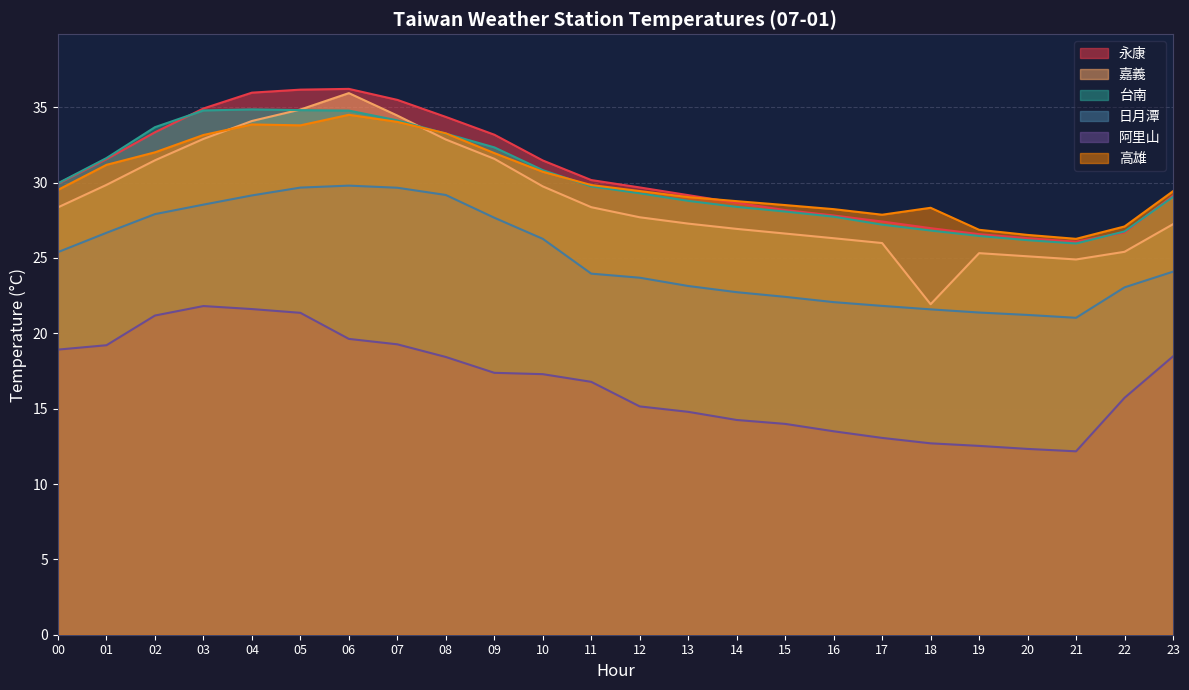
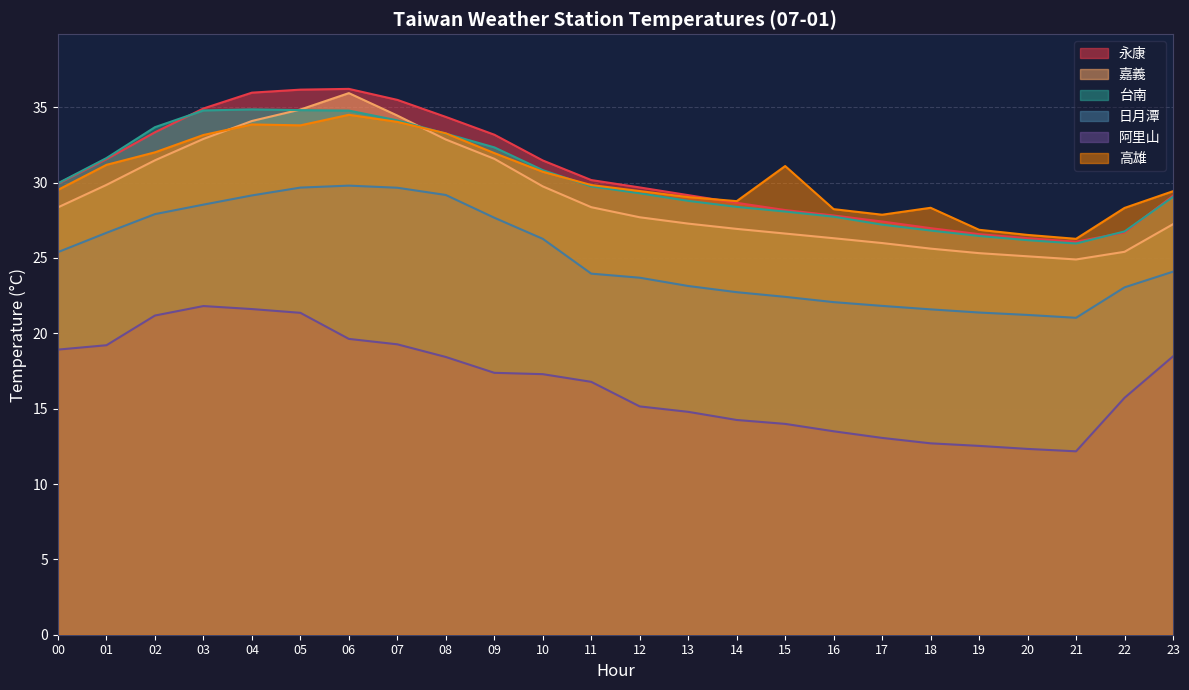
高雄, 15: 28.5 -> 31.1
嘉義, 18: 21.9 -> 25.6
高雄, 22: 27.1 -> 28.3
